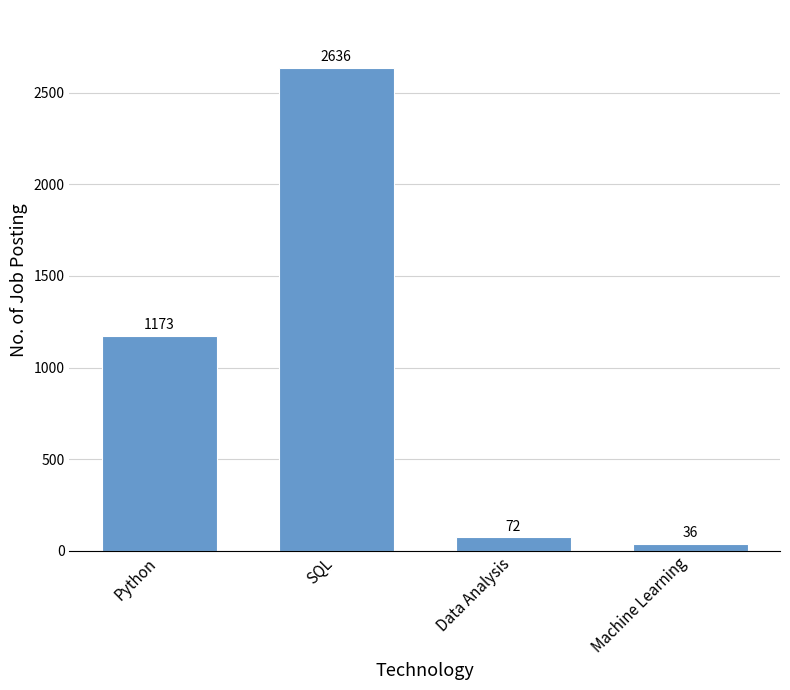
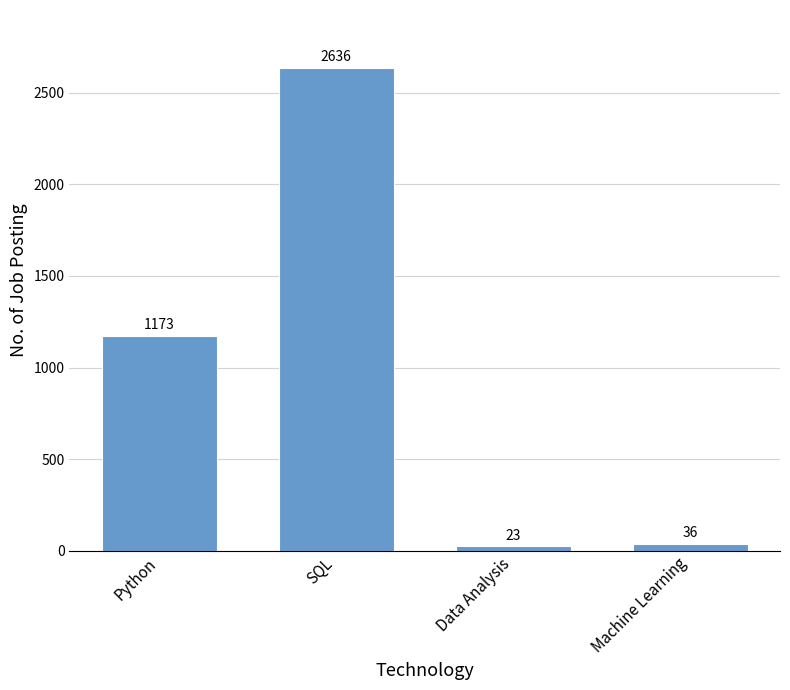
Data Analysis: 72 -> 23
